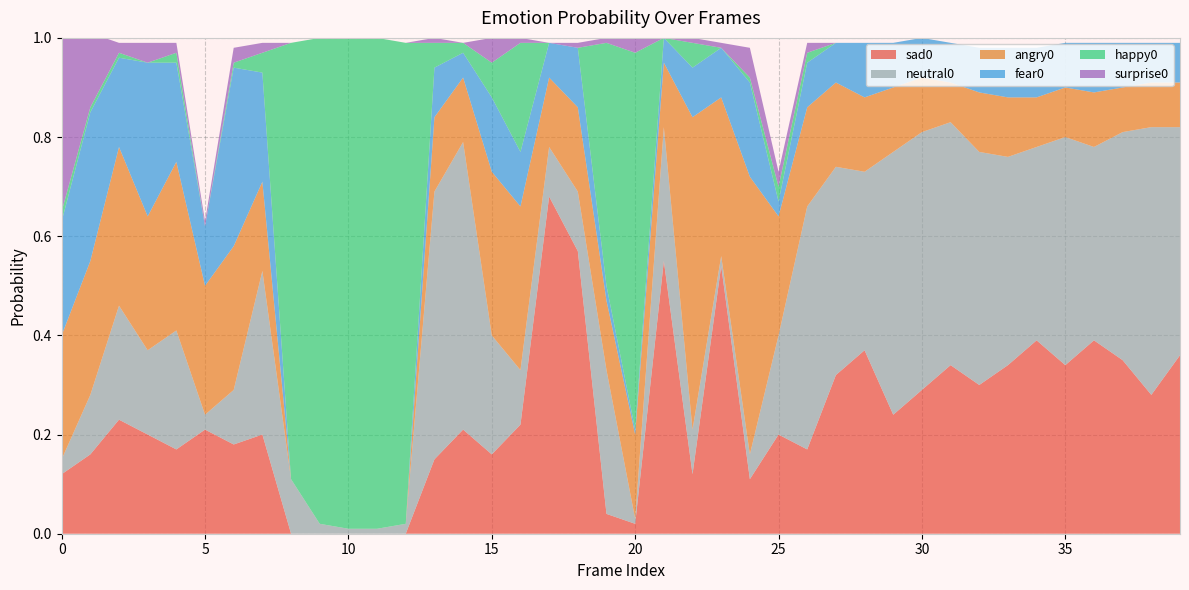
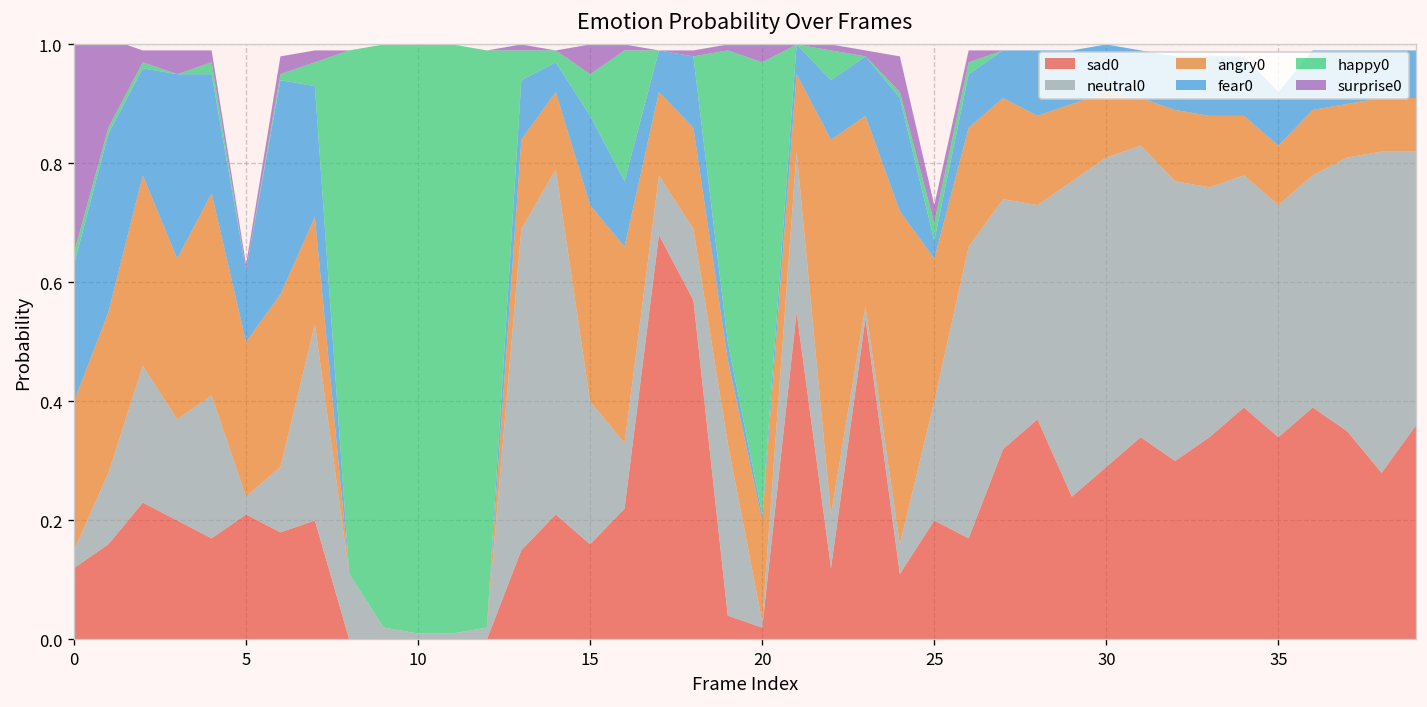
neutral0, 35: 0.46 -> 0.39
